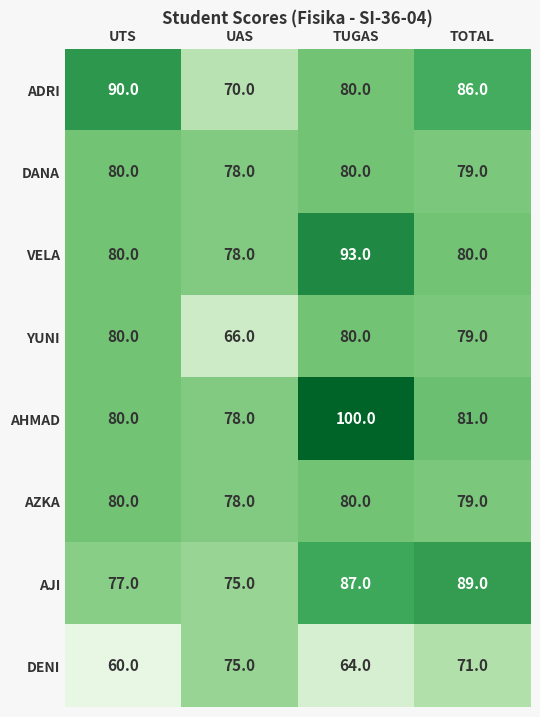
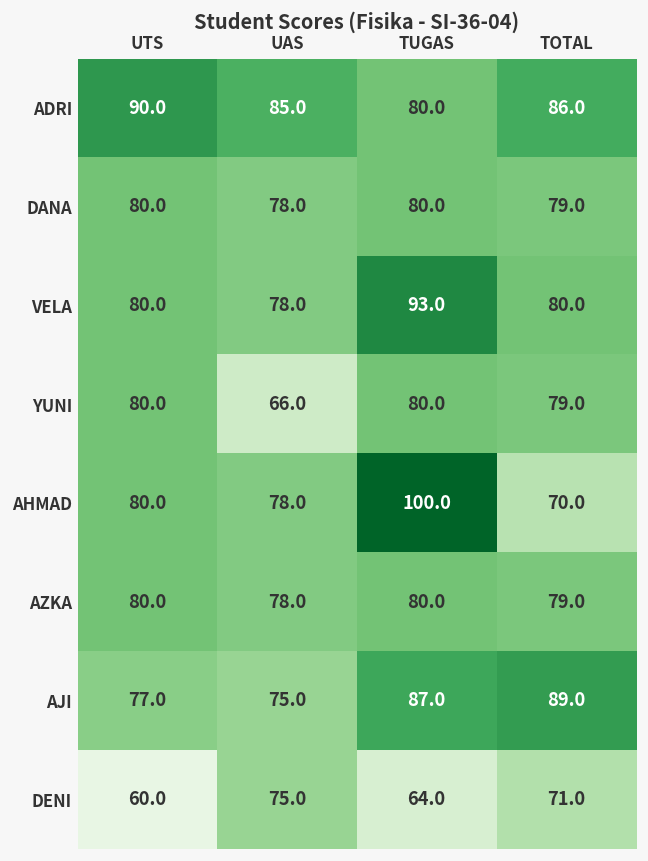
ADRI, UAS: 70.0 -> 85.0
AHMAD, TOTAL: 81.0 -> 70.0
